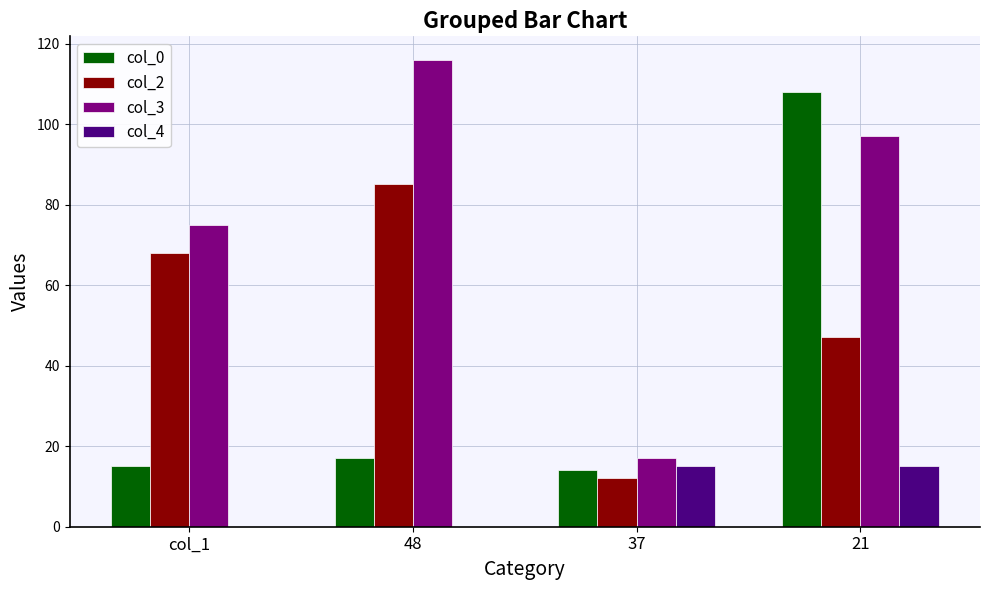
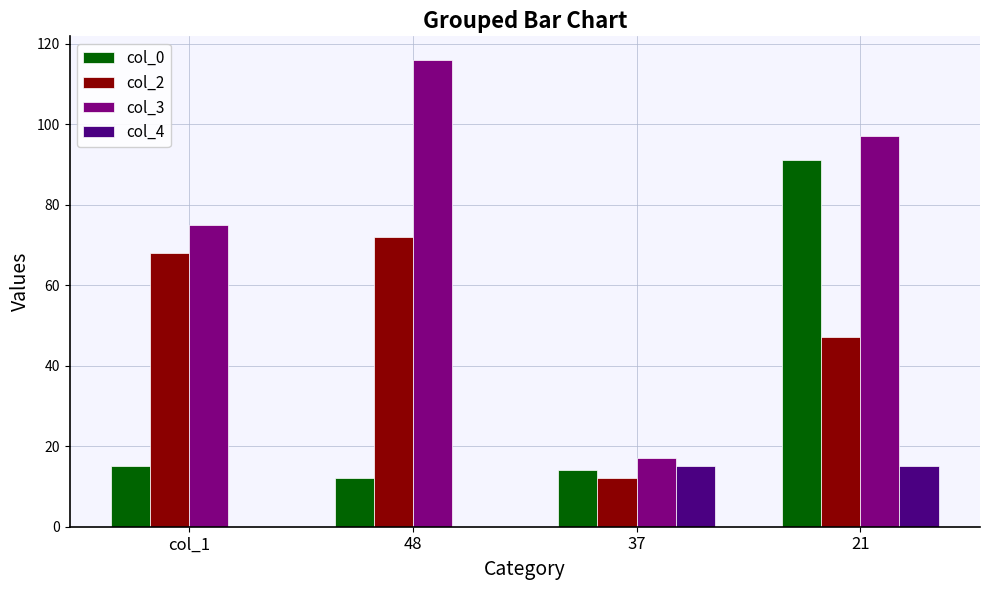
col_0, 48: 17 -> 12
col_2, 48: 85 -> 72
col_0, 21: 108 -> 91
